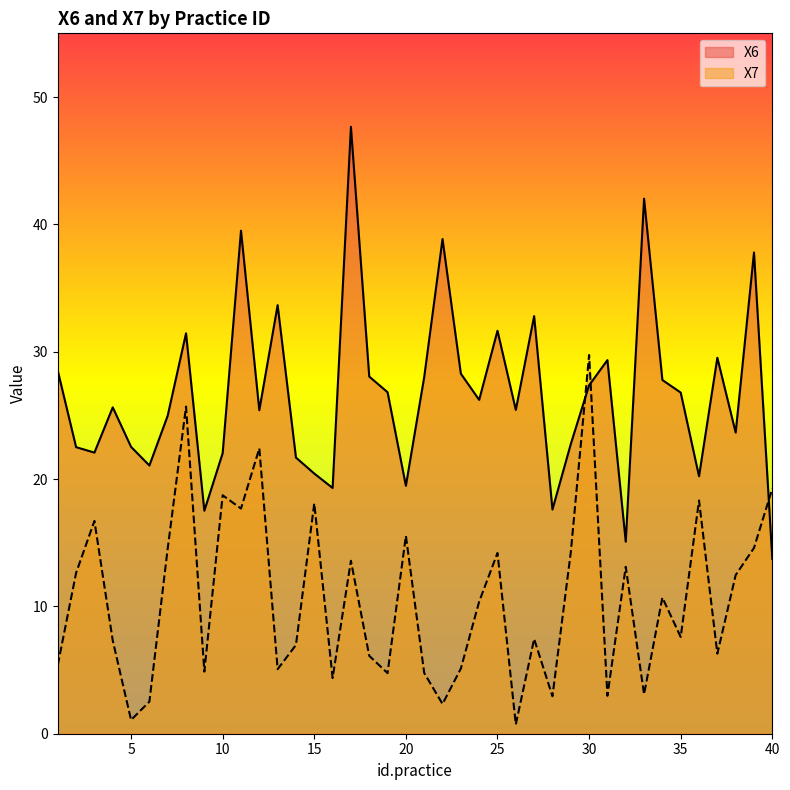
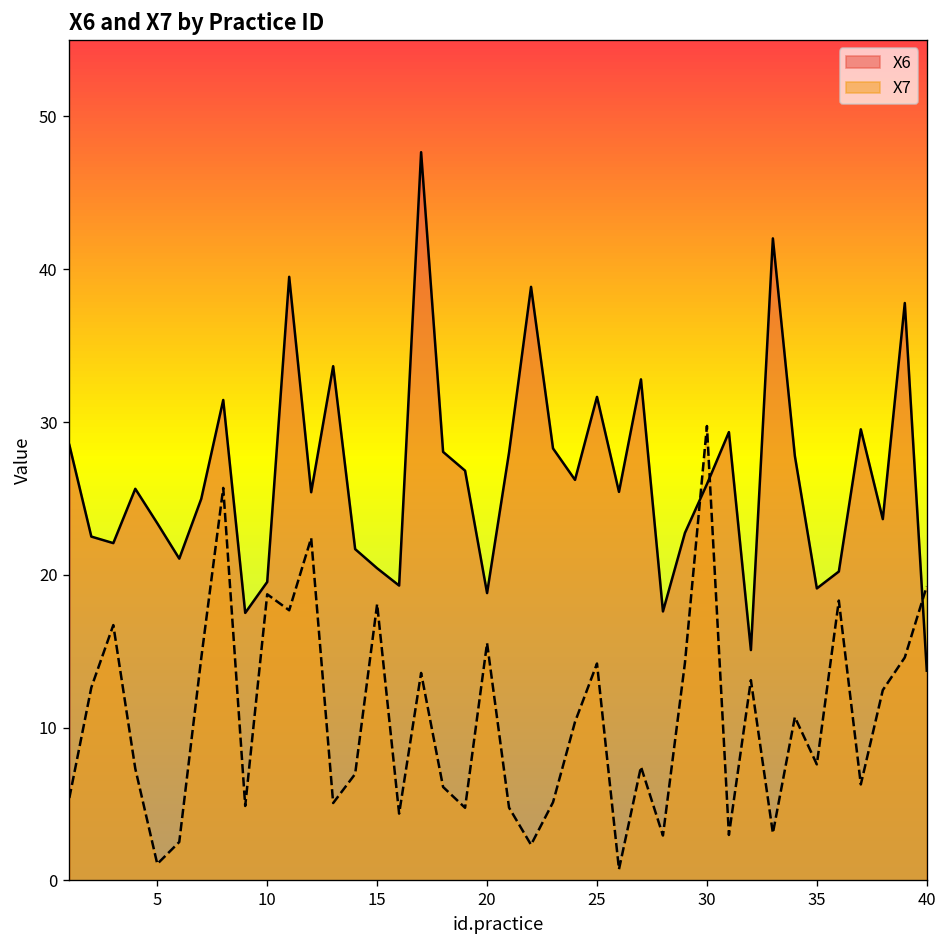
X6, 5: 22.5 -> 23.4
X6, 10: 22.0 -> 19.5
X6, 20: 19.5 -> 18.8
X6, 30: 27.4 -> 25.9
X6, 35: 26.8 -> 19.1
